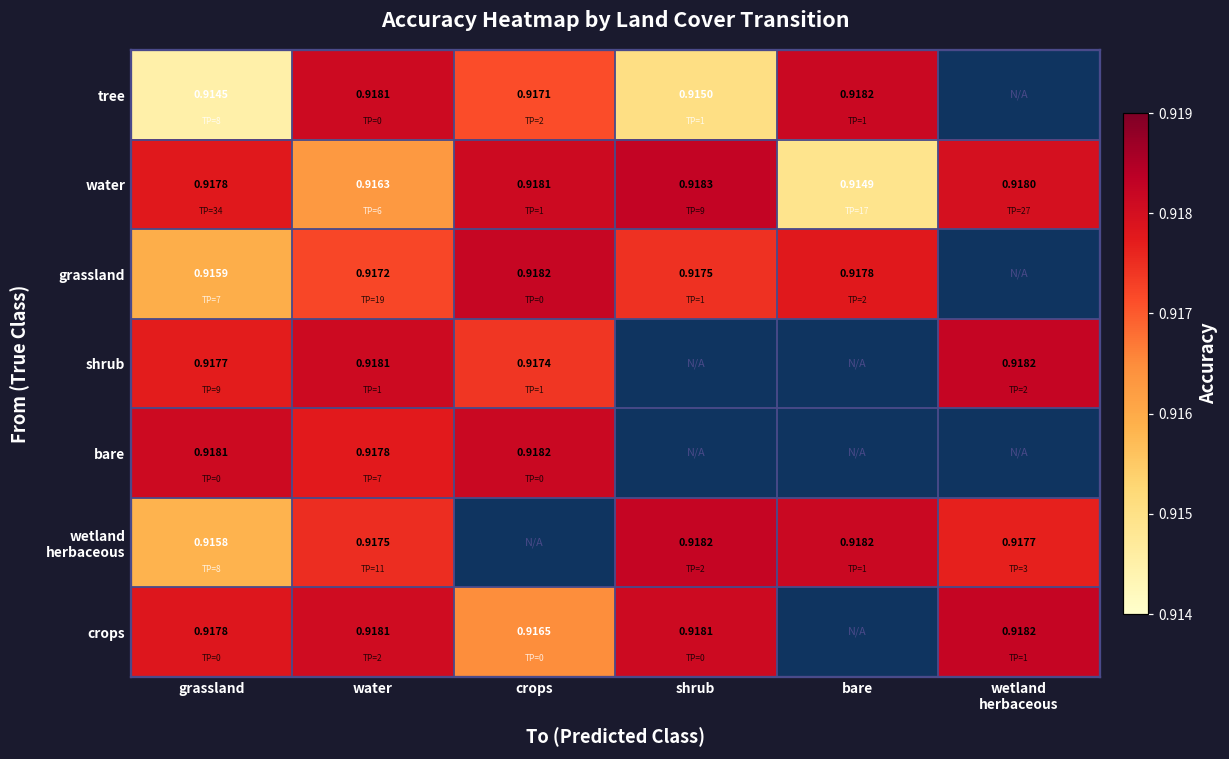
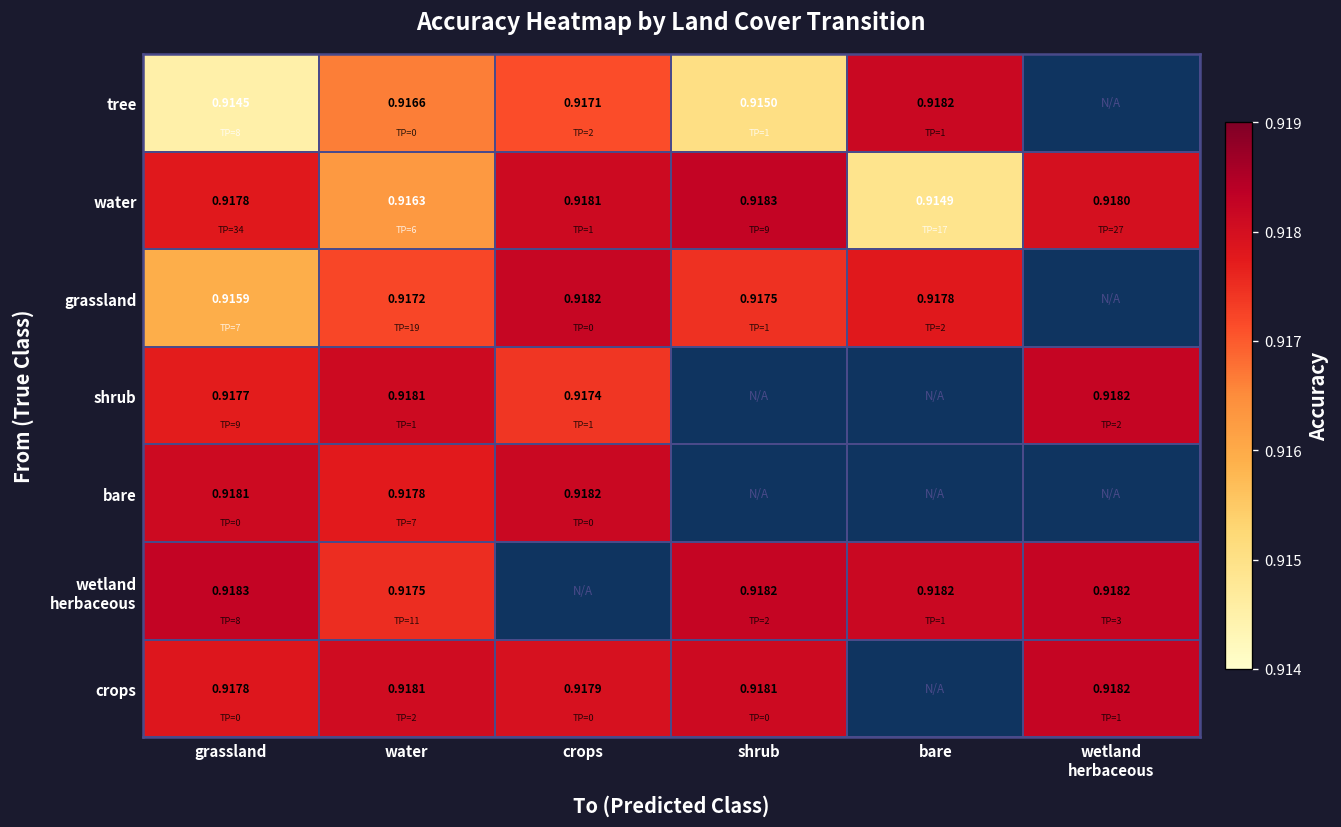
tree, water: 0.9181 -> 0.9166
wetland herbaceous, grassland: 0.9158 -> 0.9183
wetland herbaceous, wetland herbaceous: 0.9177 -> 0.9182
crops, crops: 0.9165 -> 0.9179
